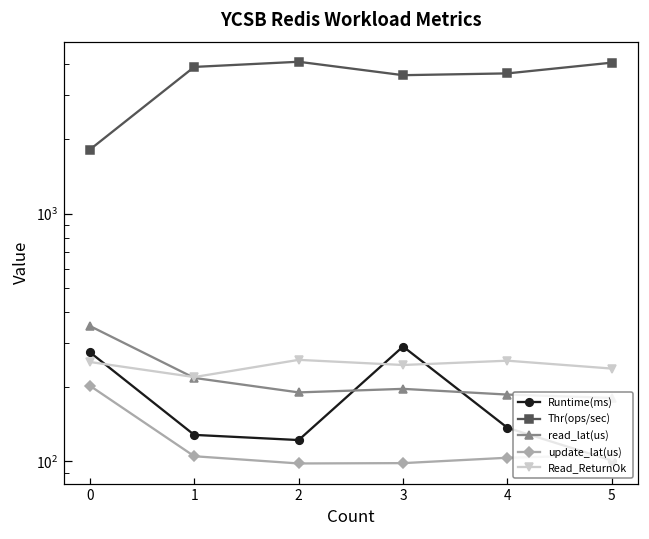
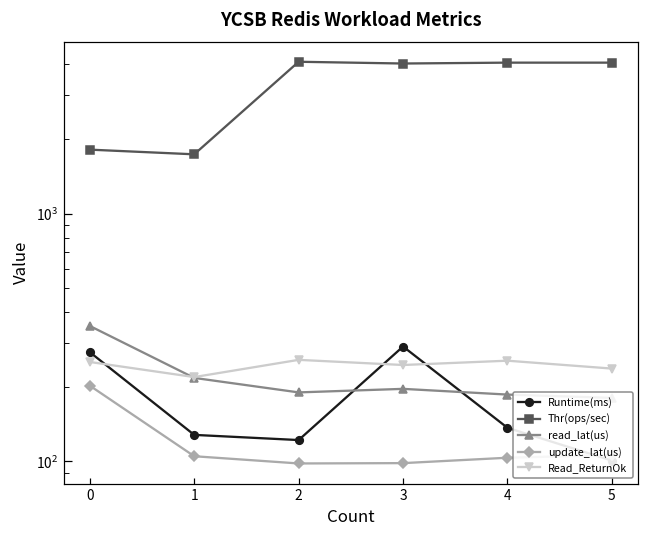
Thr(ops/sec), 1: 3900 -> 1700
Thr(ops/sec), 3: 3600 -> 4000
Thr(ops/sec), 4: 3700 -> 4100
